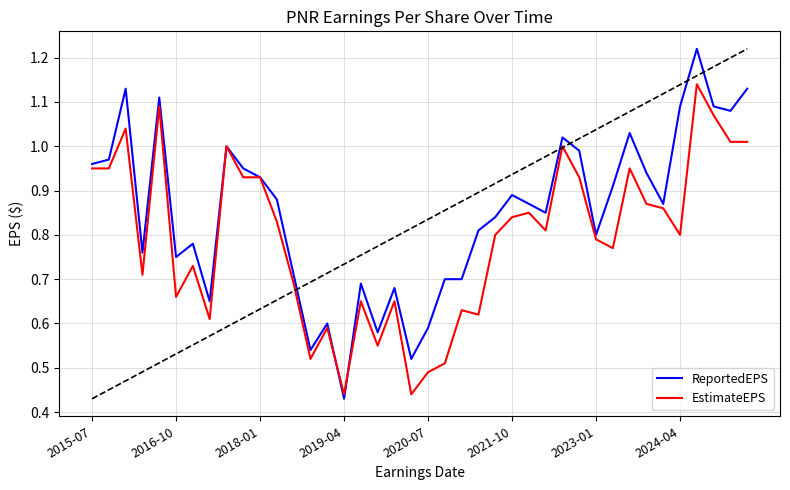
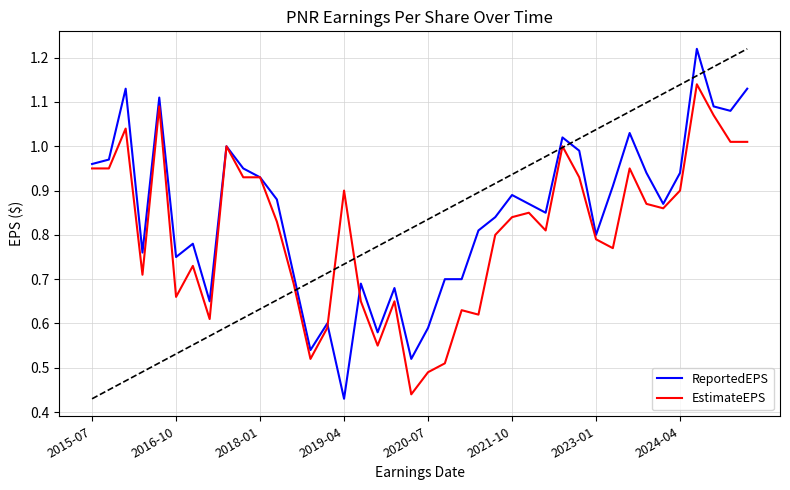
EstimateEPS, 2019-04: 0.44 -> 0.90
ReportedEPS, 2024-04: 1.09 -> 0.94
EstimateEPS, 2024-04: 0.8 -> 0.9
